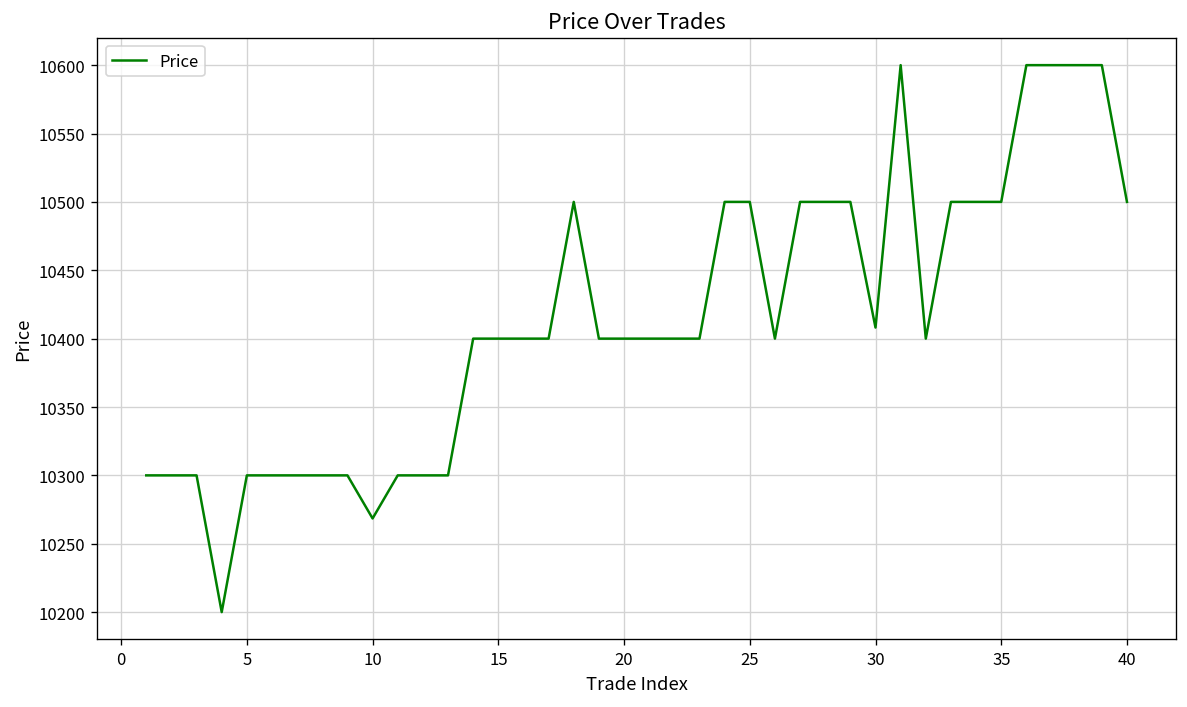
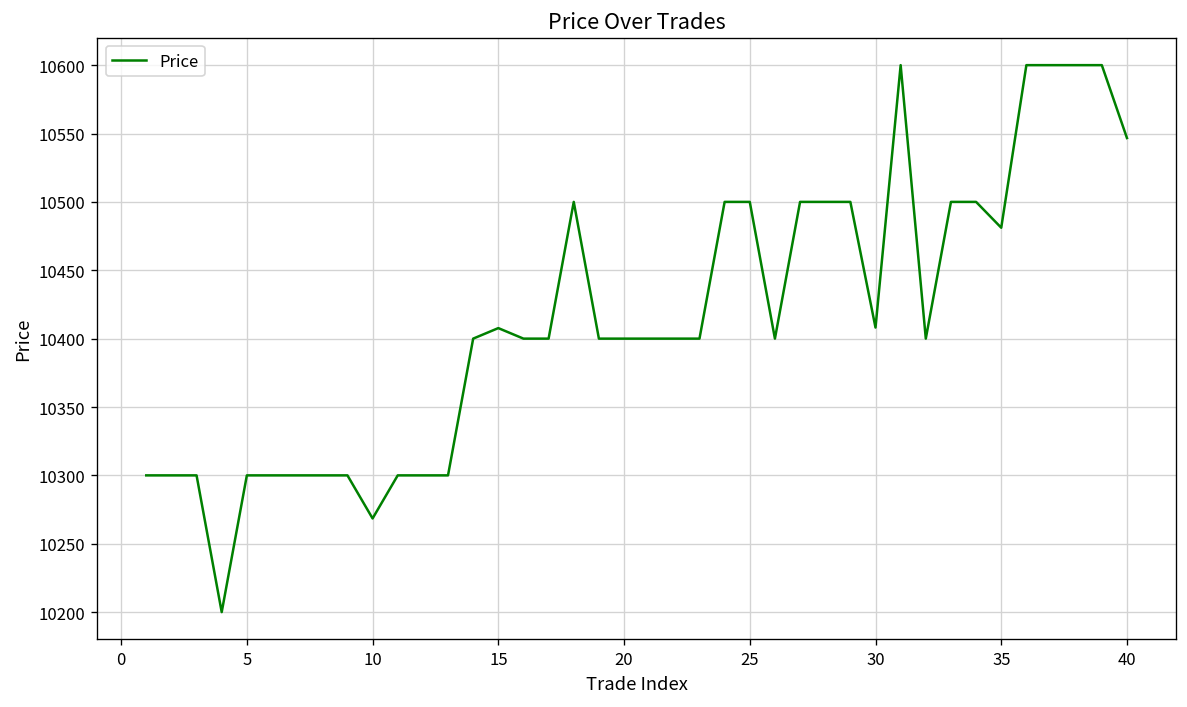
15: 10400 -> 10408
35: 10500 -> 10481
40: 10500 -> 10547
